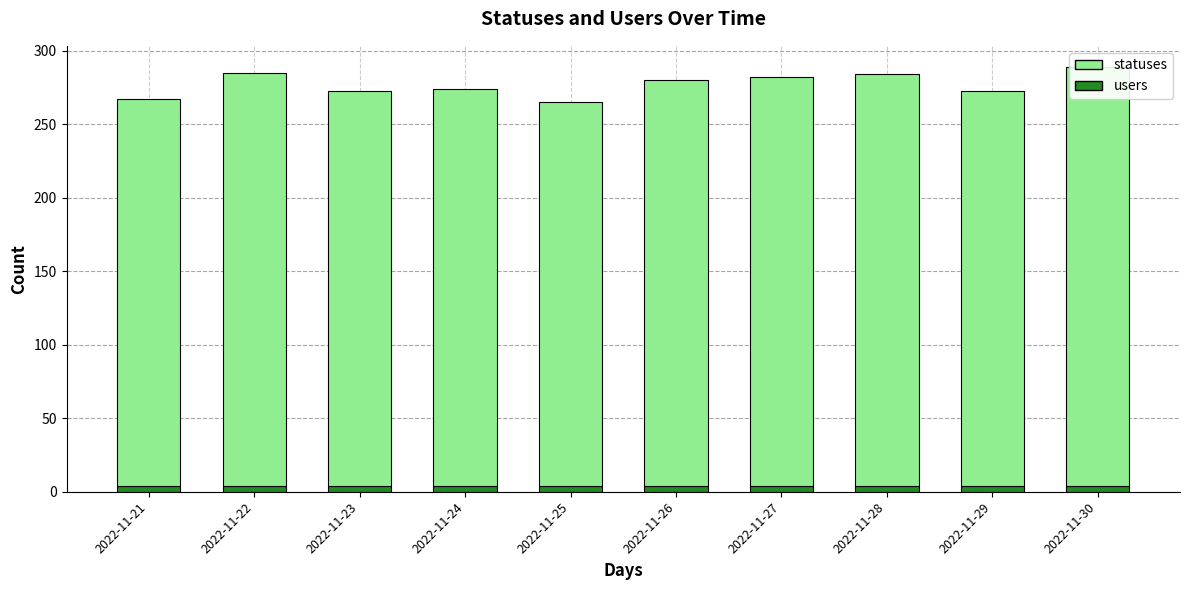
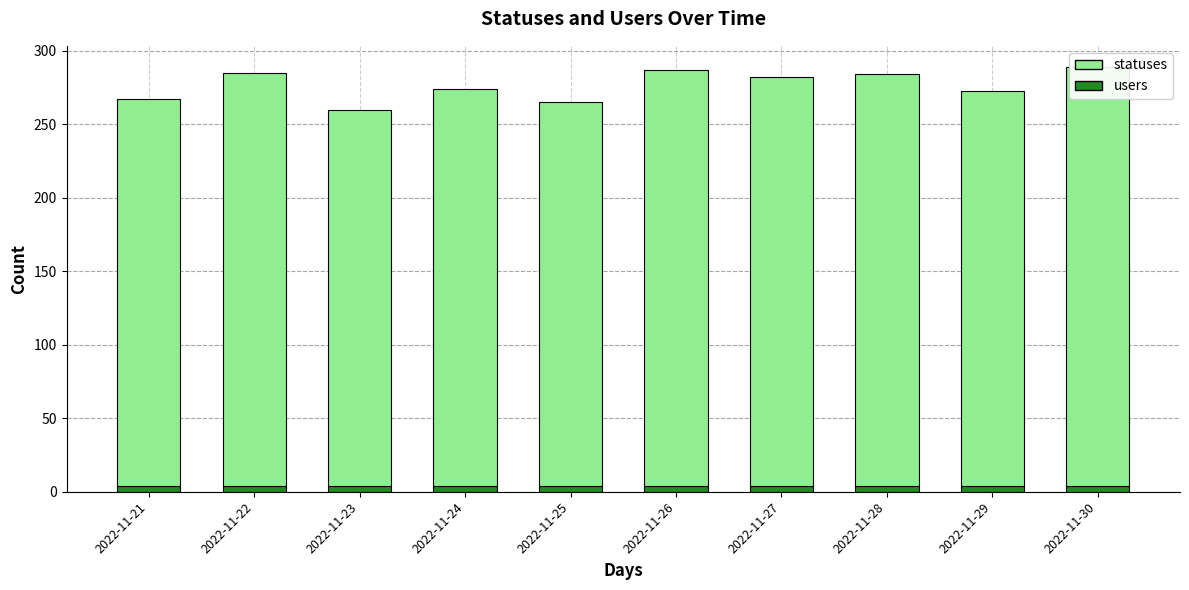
statuses, 2022-11-23: 269 -> 256
statuses, 2022-11-26: 276 -> 283
